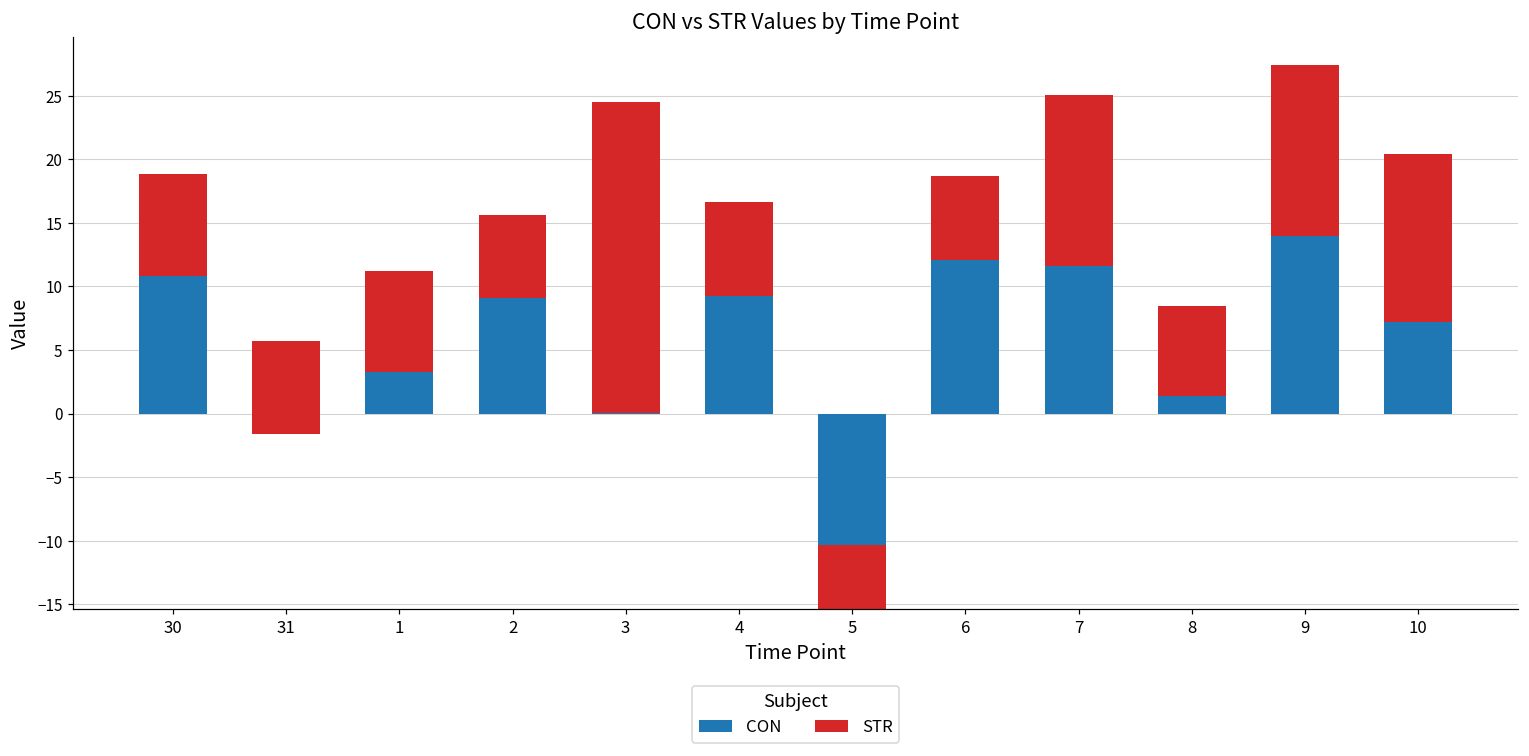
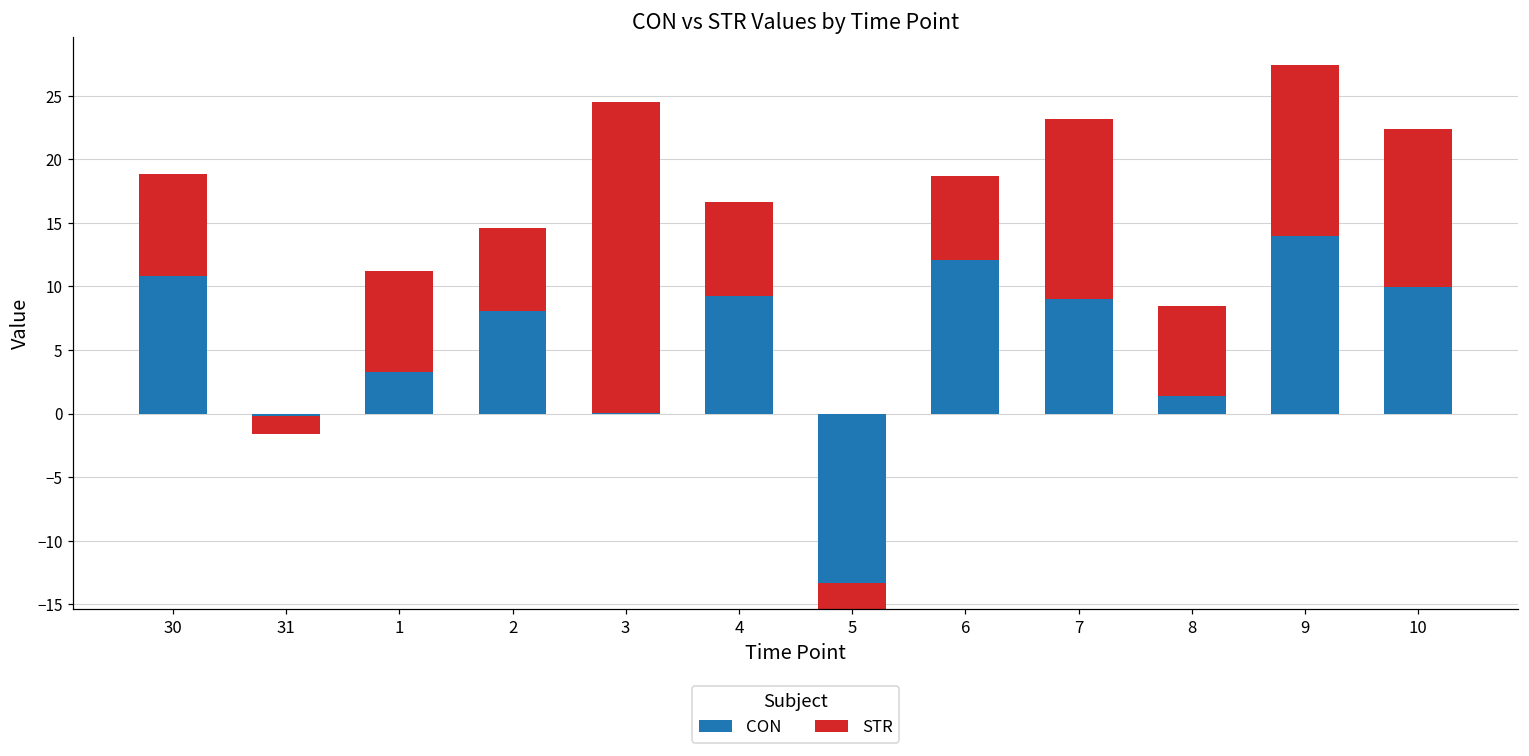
STR, 31: 7.4 -> 1.4
CON, 2: 9.1 -> 8.0
STR, 5: 5.0 -> 2.1
CON, 7: 11.6 -> 9.0
STR, 7: 13.4 -> 14.2
CON, 10: 7.2 -> 9.9
STR, 10: 13.2 -> 12.4
